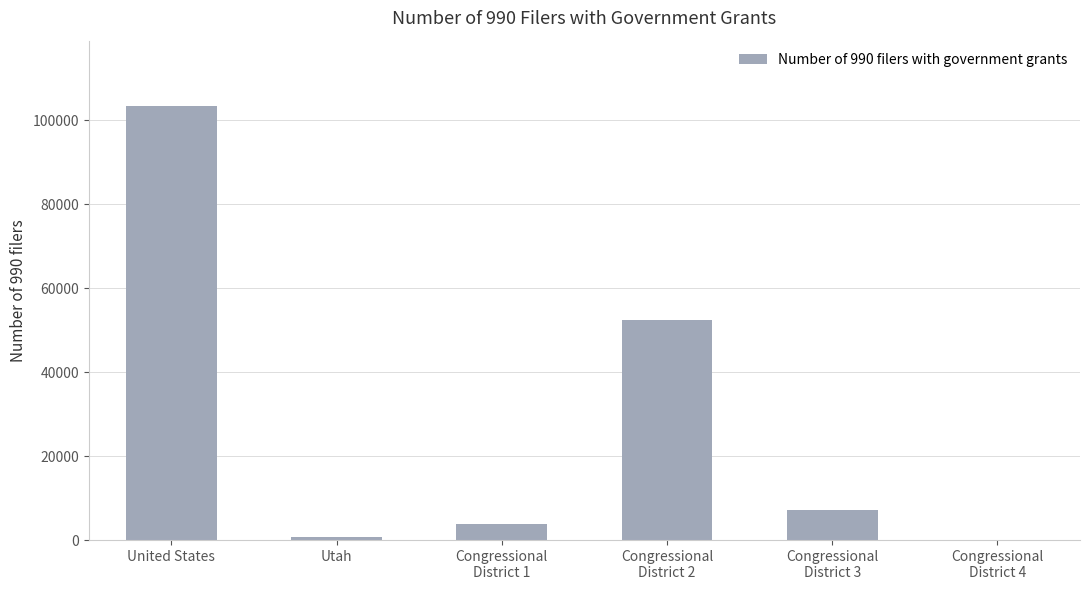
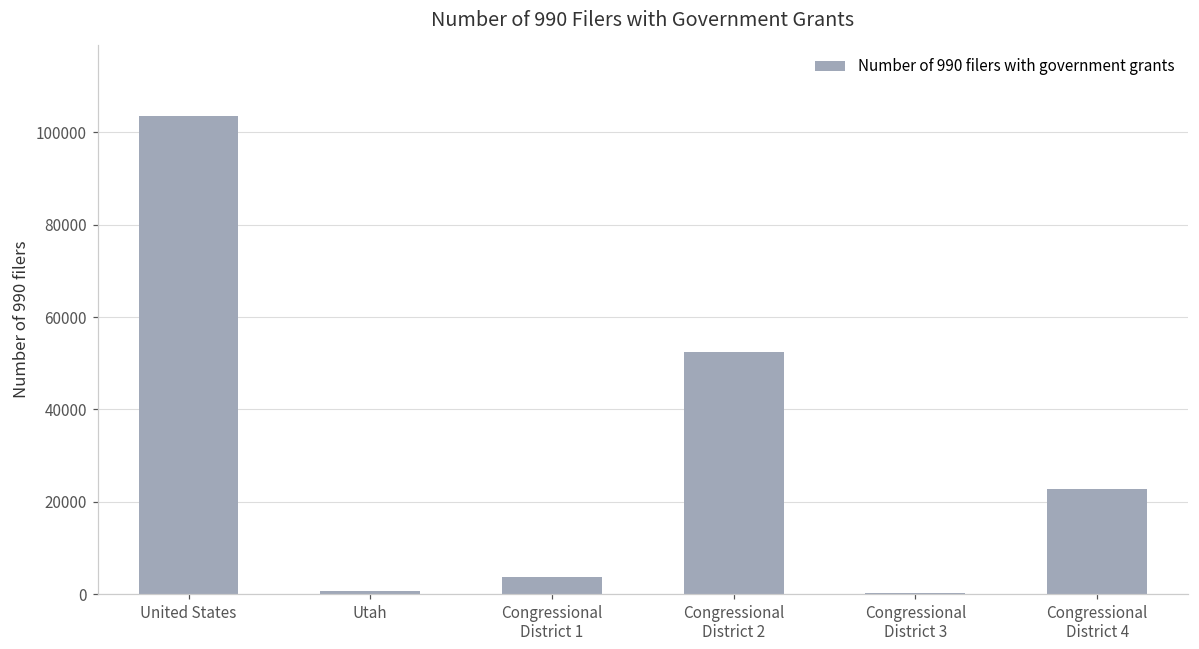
Congressional District 3: 7000 -> 0
Congressional District 4: 0 -> 23000
